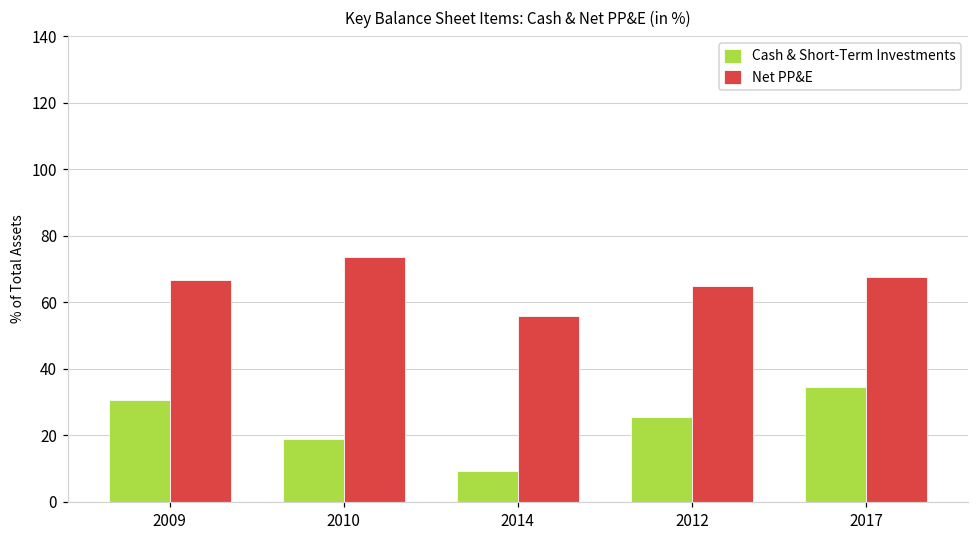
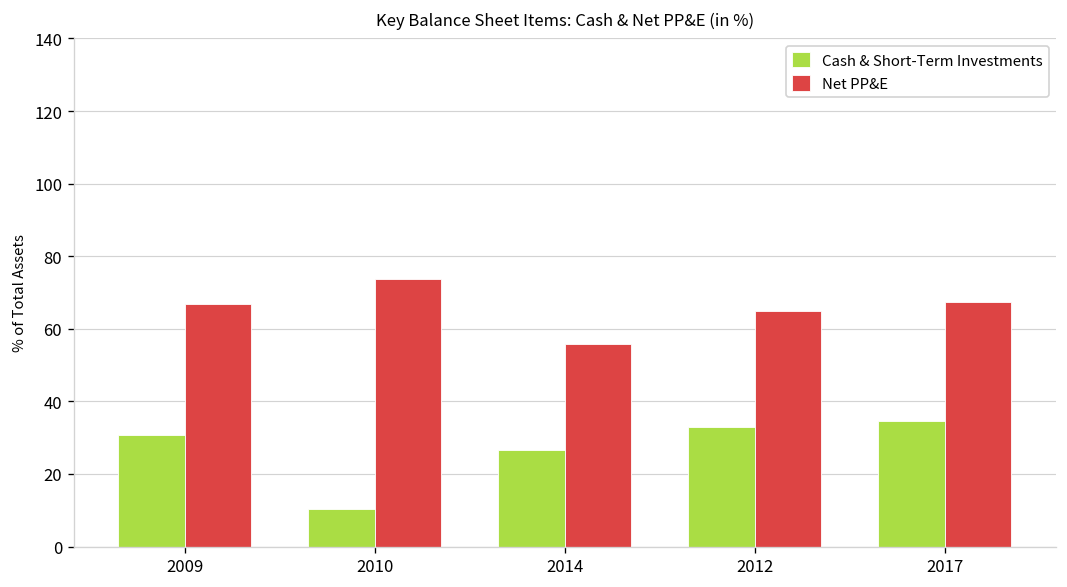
Cash & Short-Term Investments, 2010: 19 -> 10
Cash & Short-Term Investments, 2014: 9 -> 27
Cash & Short-Term Investments, 2012: 26 -> 33
